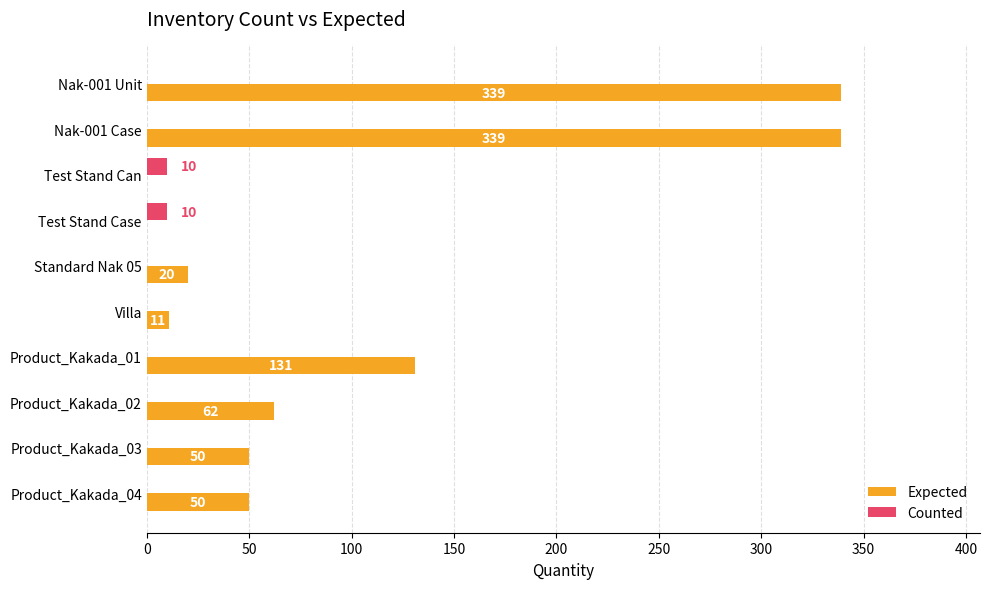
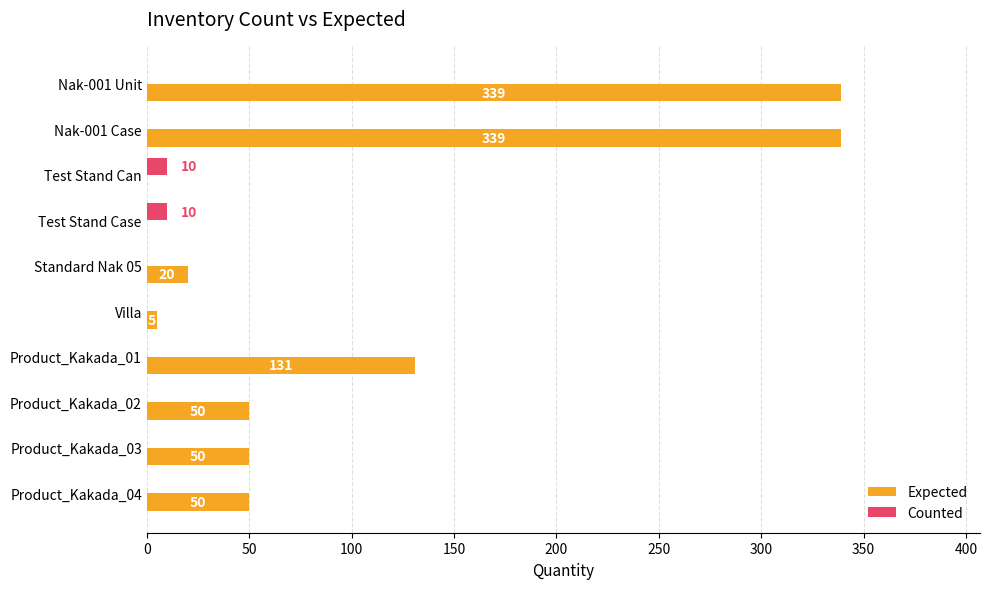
Expected, Villa: 11 -> 5
Expected, Product_Kakada_02: 62 -> 50
